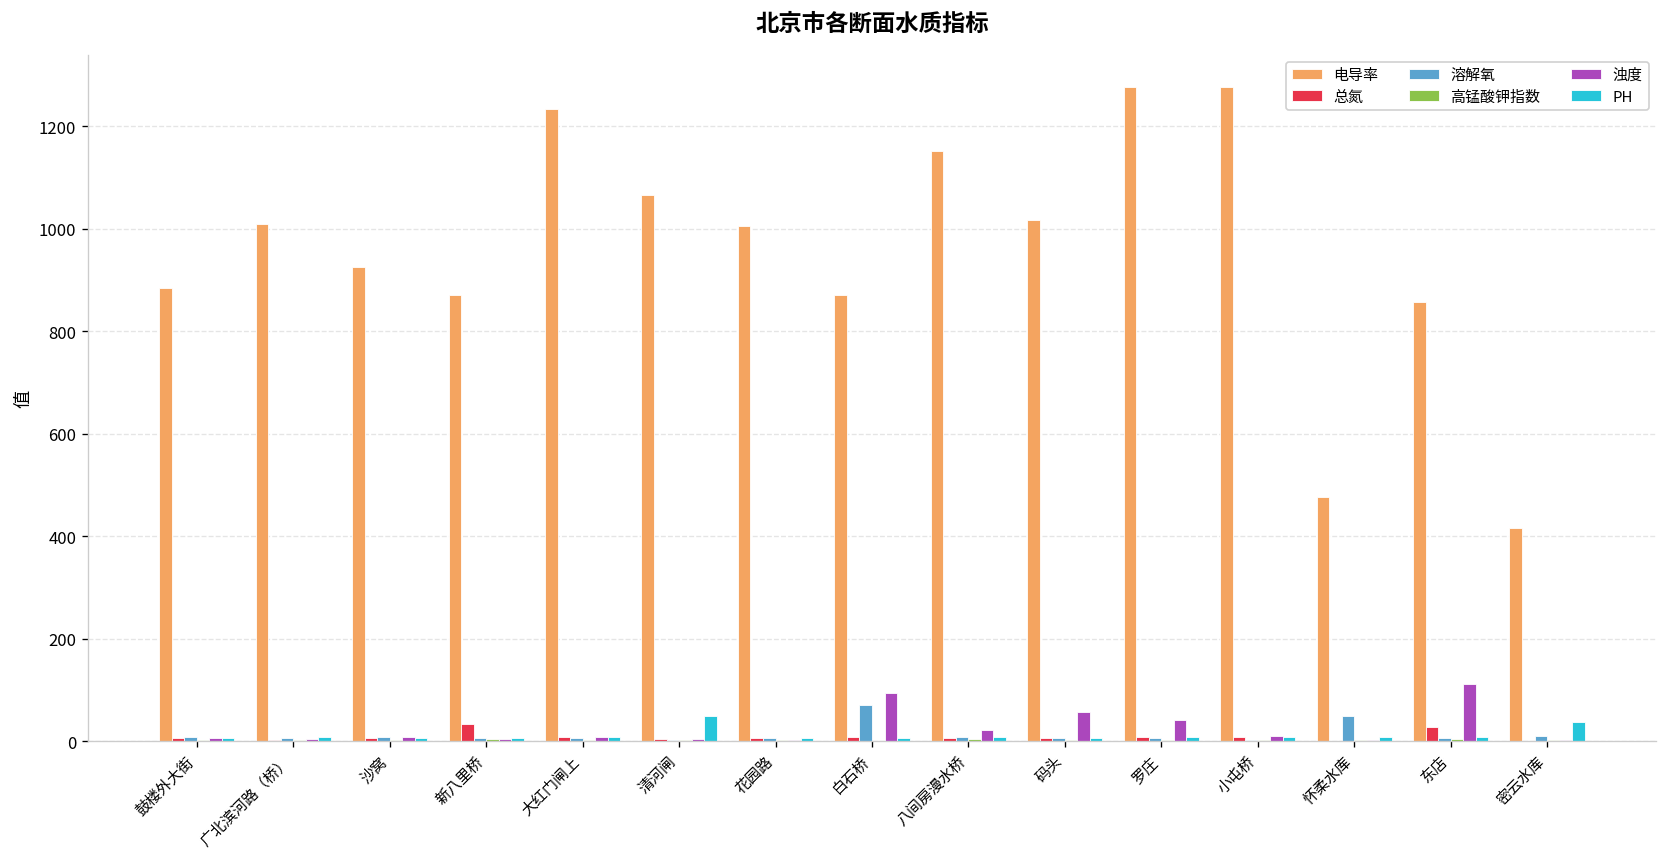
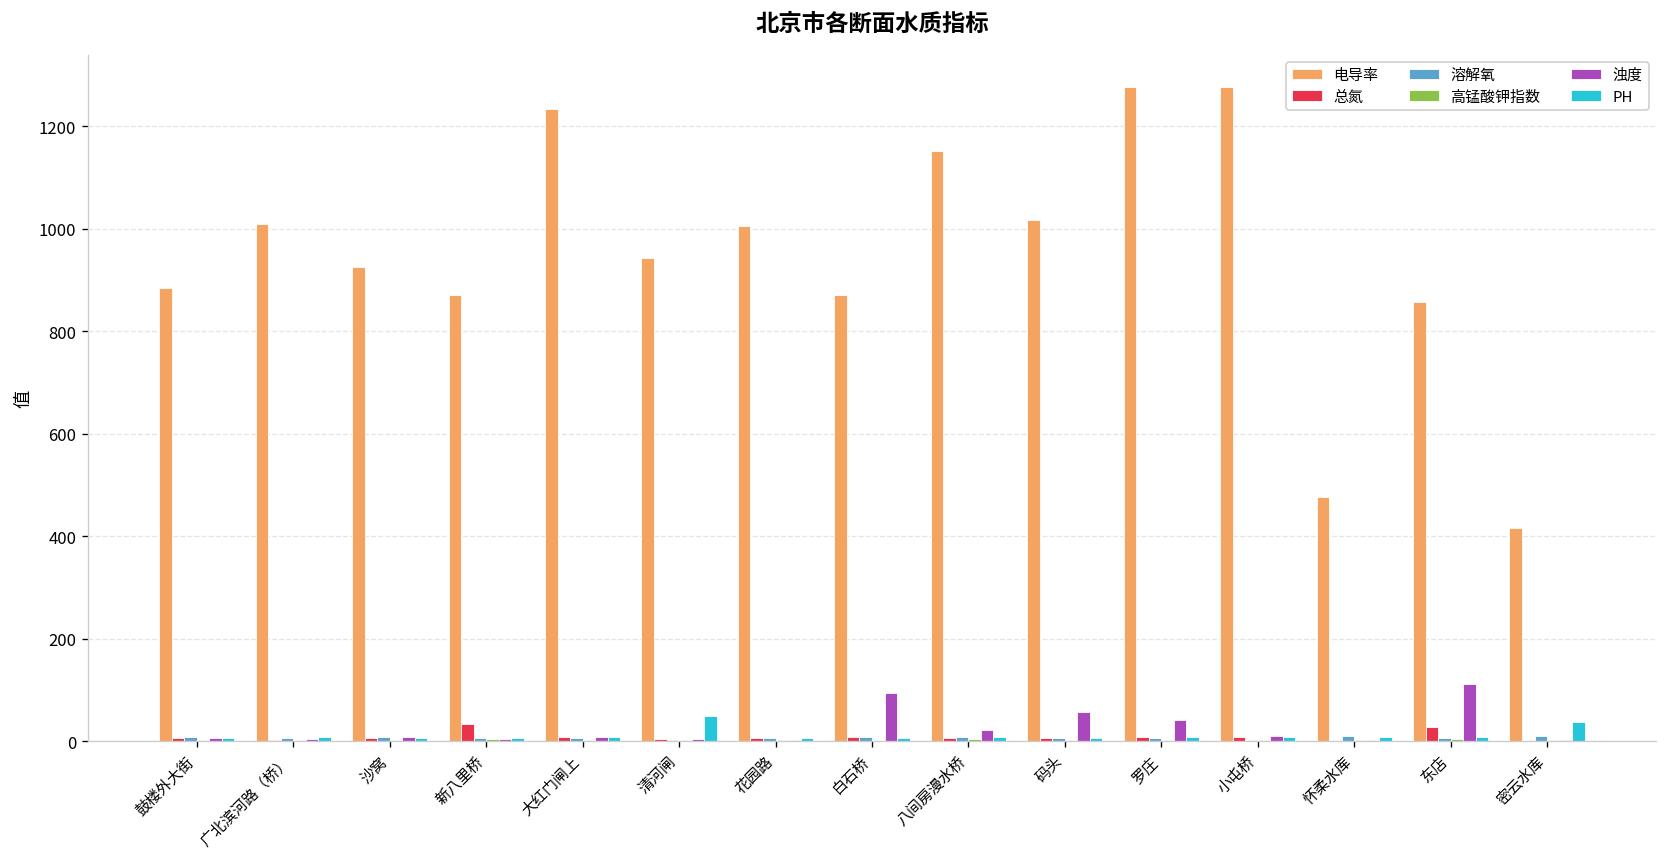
电导率, 清河闸: 1060 -> 940
溶解氧, 白石桥: 70 -> 10
溶解氧, 怀柔水库: 50 -> 10
